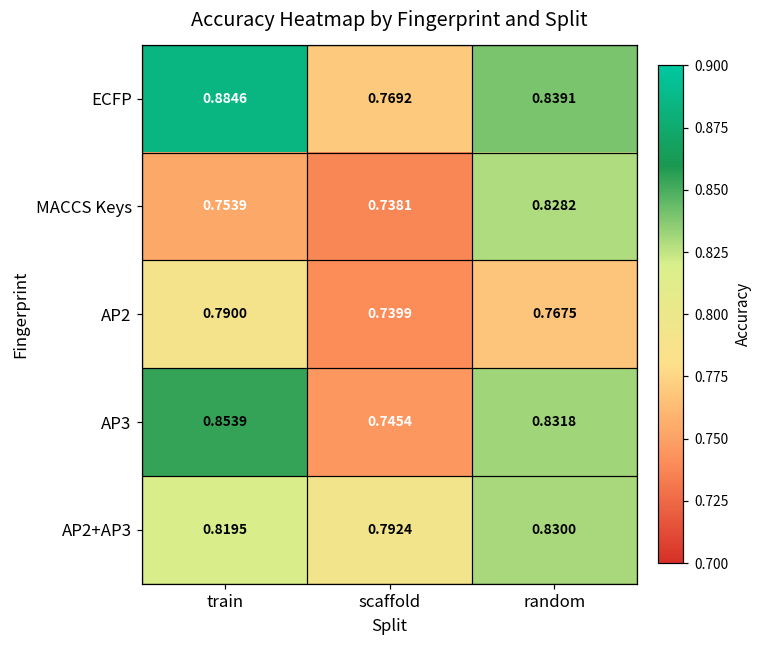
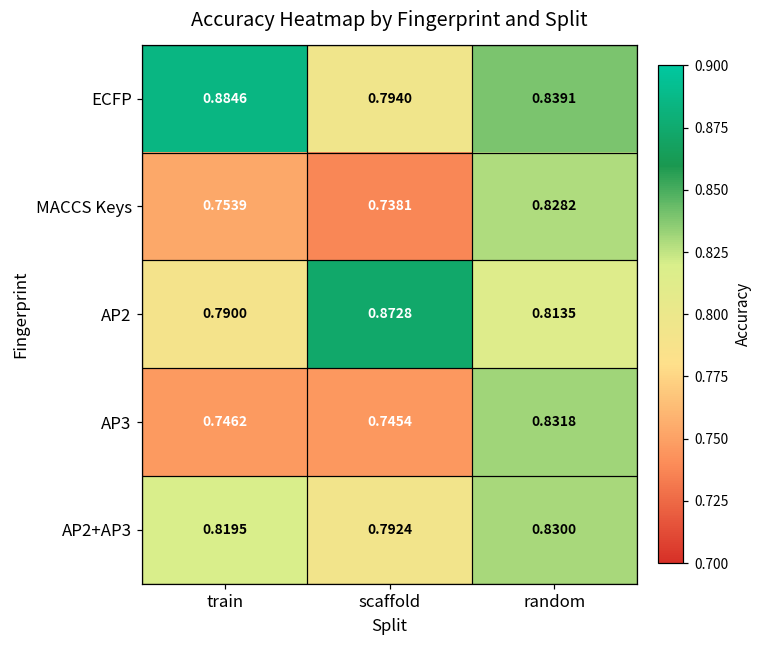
ECFP, scaffold: 0.7692 -> 0.7940
AP2, scaffold: 0.7399 -> 0.8728
AP2, random: 0.7675 -> 0.8135
AP3, train: 0.8539 -> 0.7462
